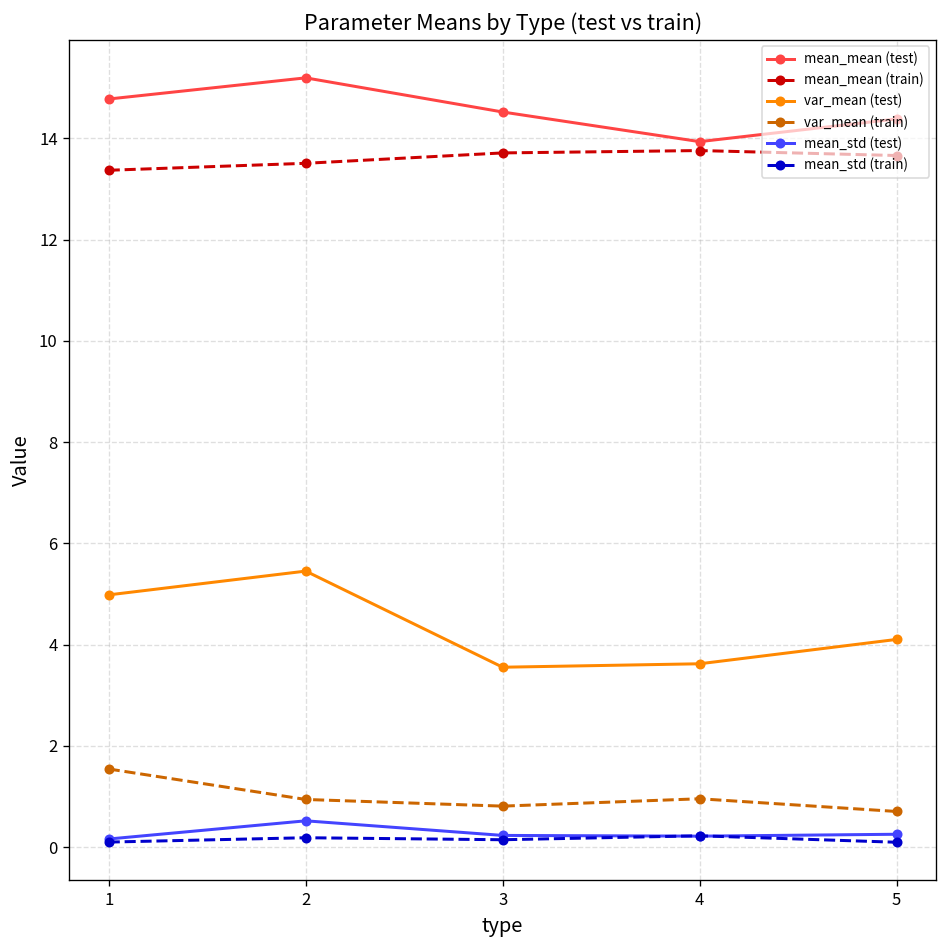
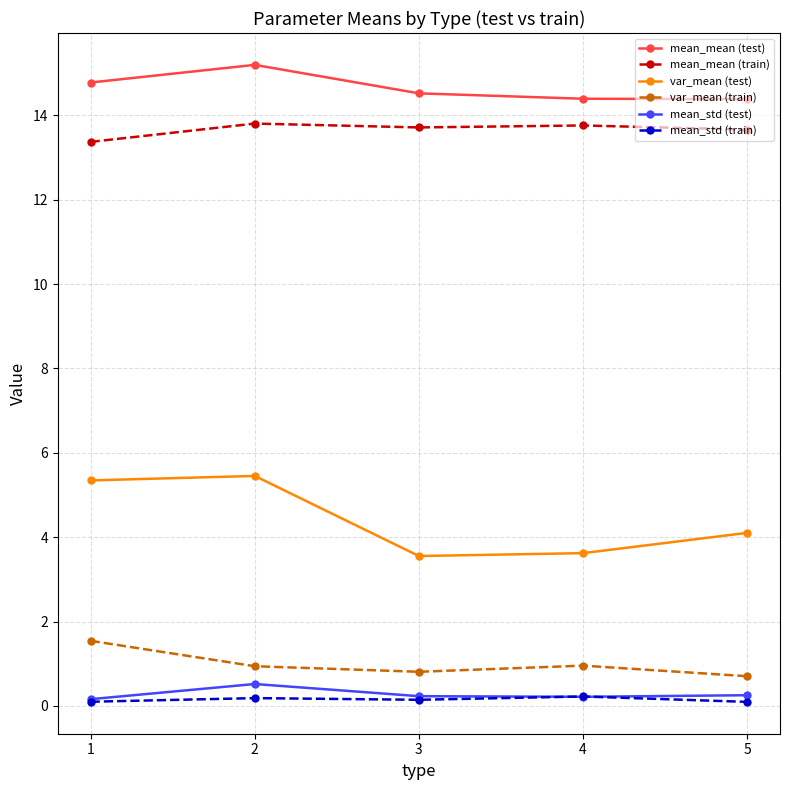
var_mean (test), 1: 5.0 -> 5.3
mean_mean (train), 2: 13.5 -> 13.8
mean_mean (test), 4: 13.9 -> 14.4
